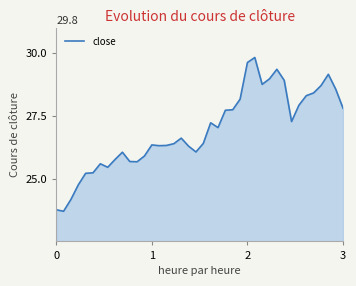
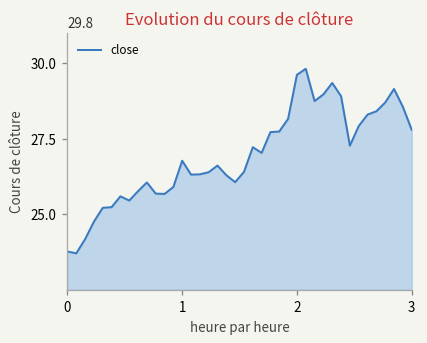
1: 26.3 -> 26.8
